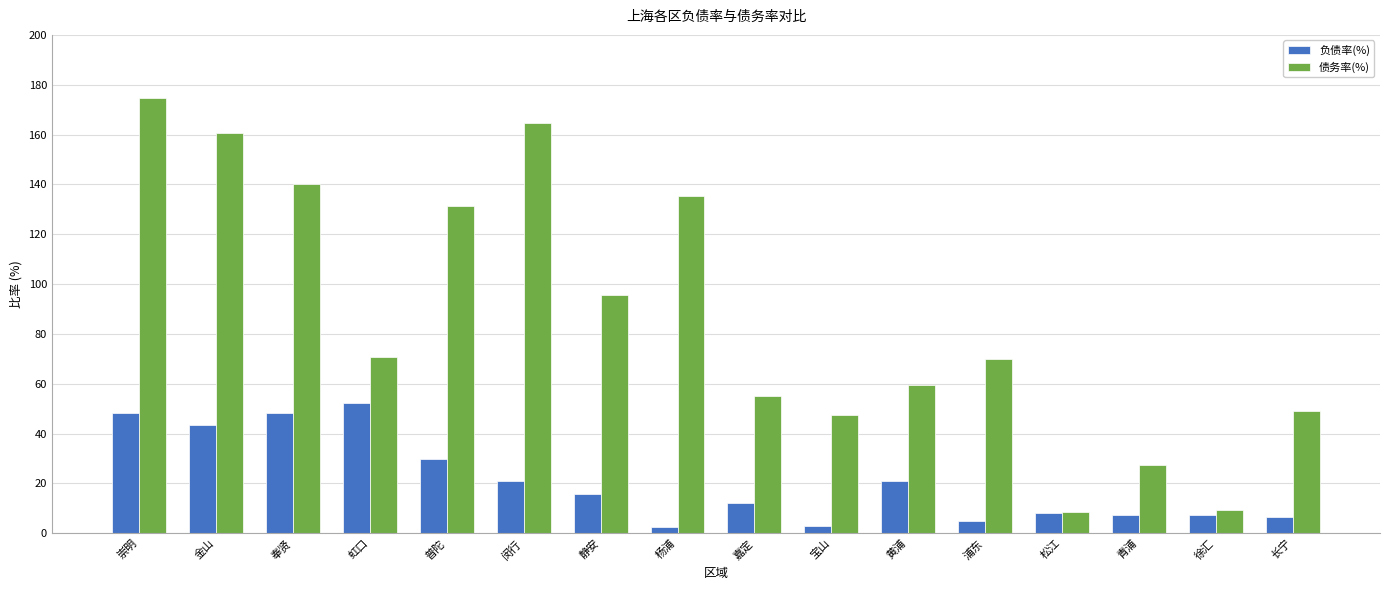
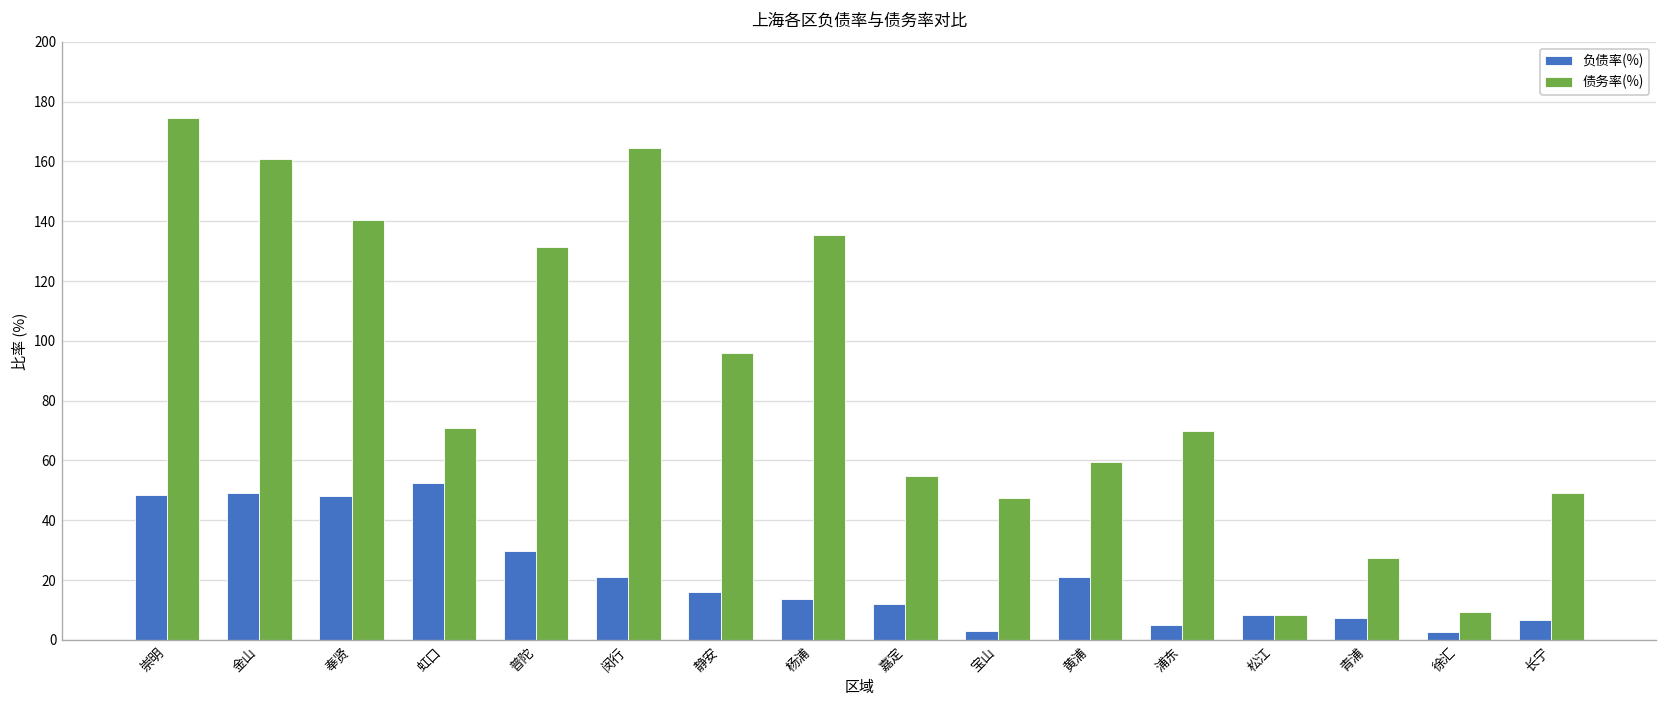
负债率(%), 金山: 44 -> 49
负债率(%), 杨浦: 3 -> 14
负债率(%), 徐汇: 7 -> 3
